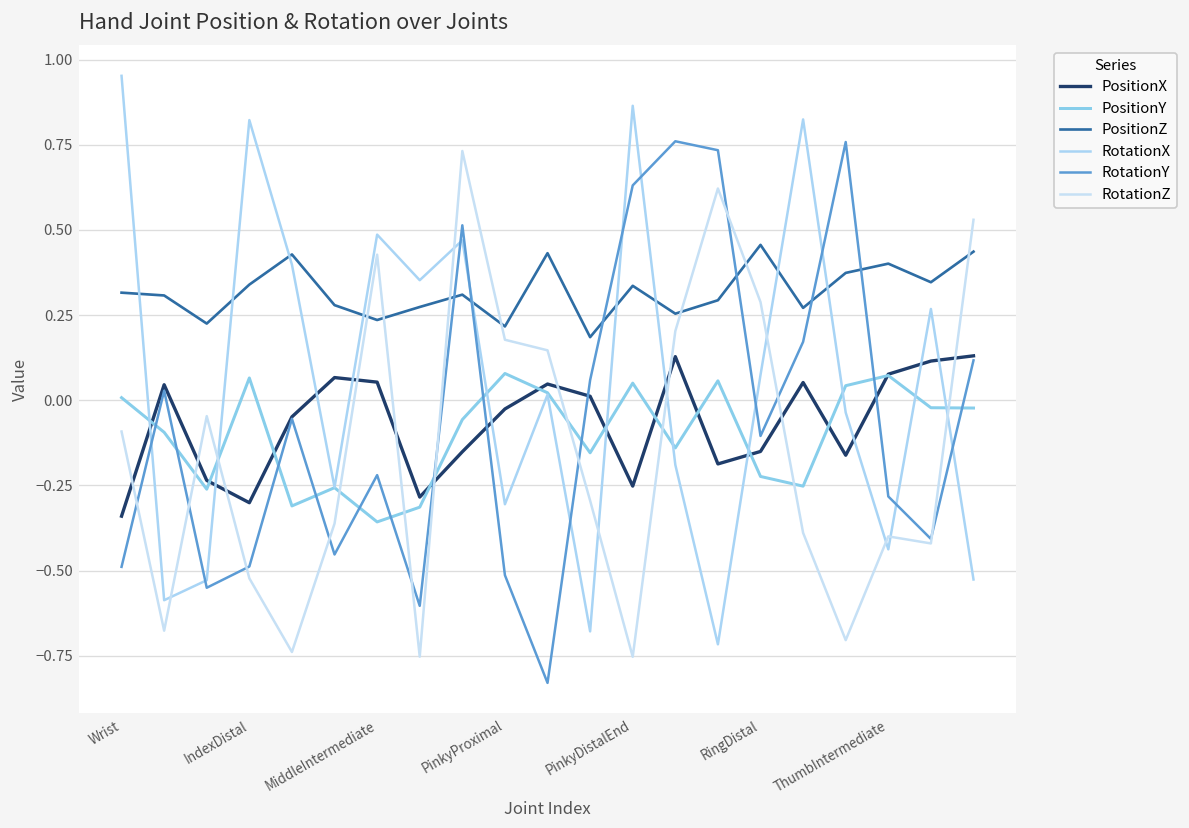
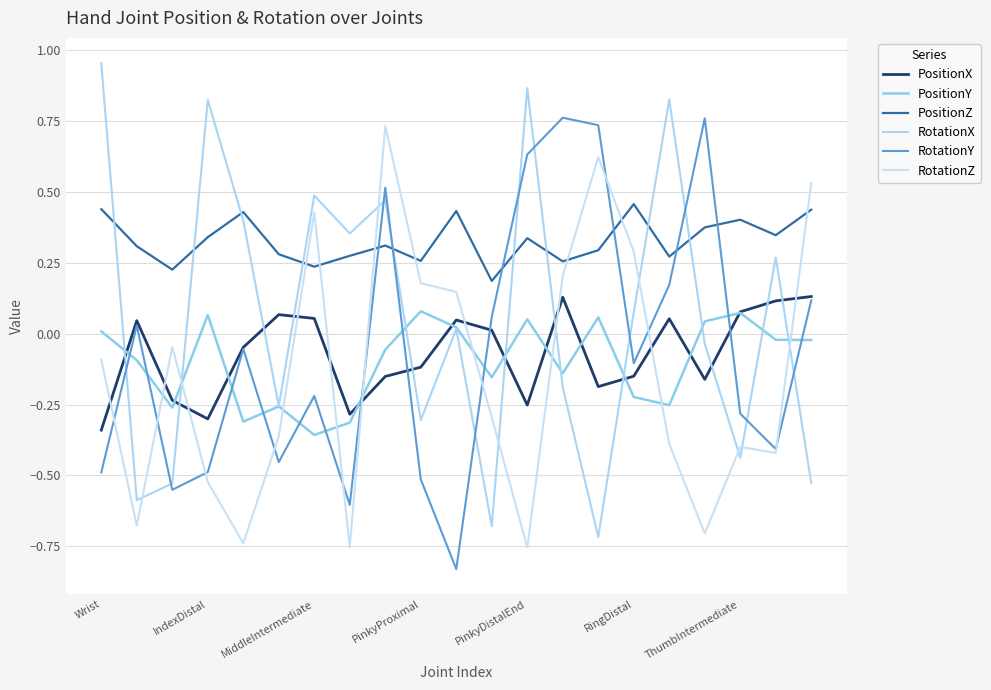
PositionZ, Wrist: 0.32 -> 0.44
PositionX, PinkyProximal: -0.03 -> -0.12
PositionZ, PinkyProximal: 0.22 -> 0.26
